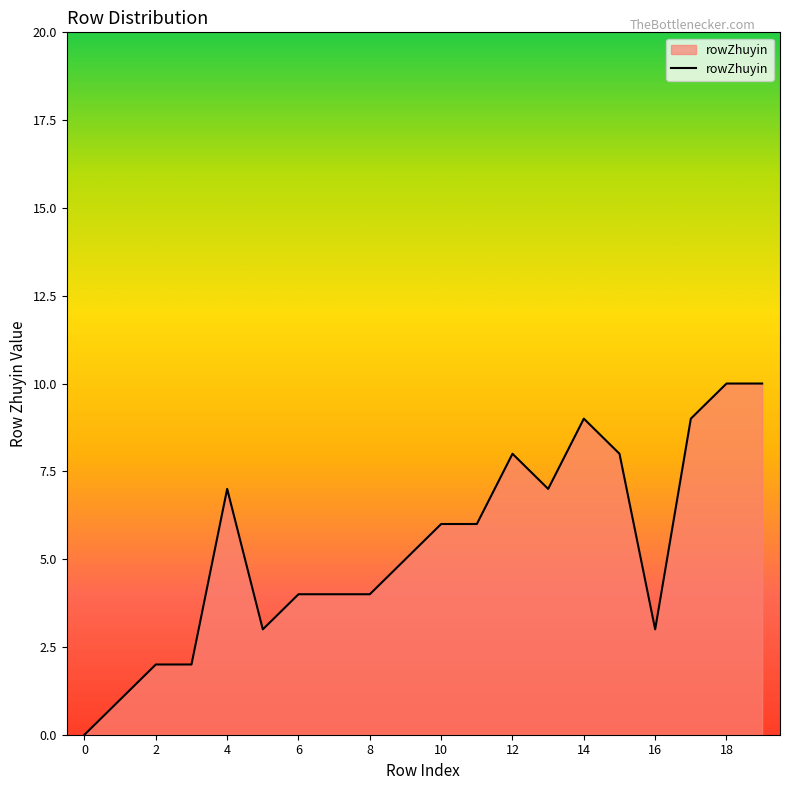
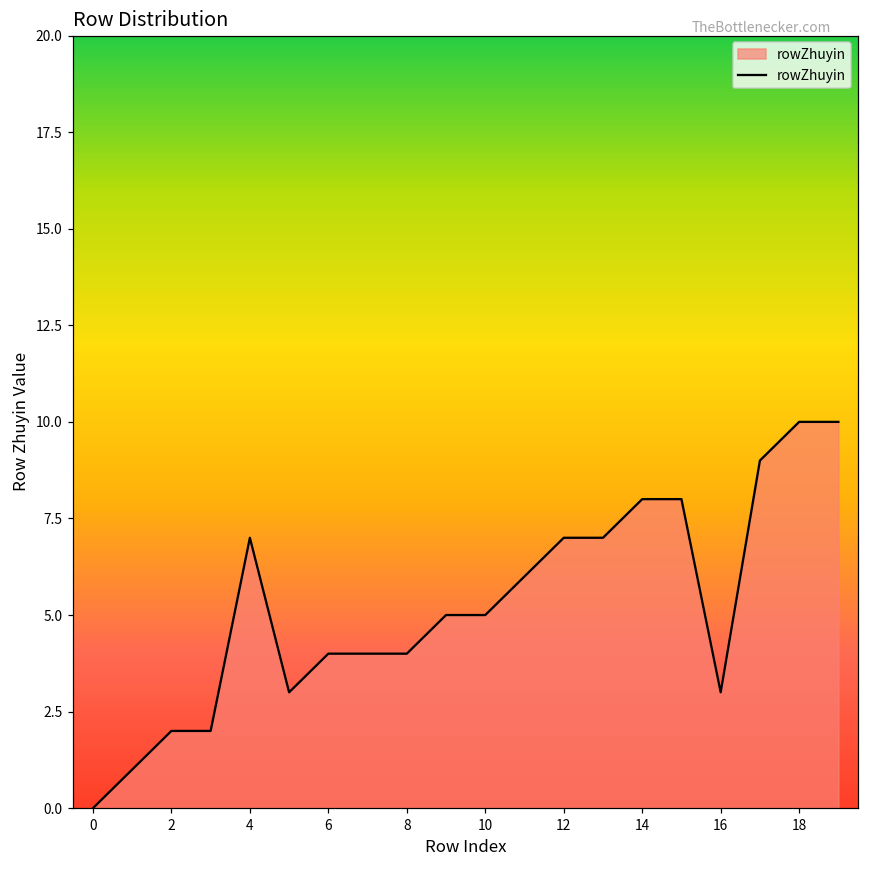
10: 6 -> 5
12: 8 -> 7
14: 9 -> 8
